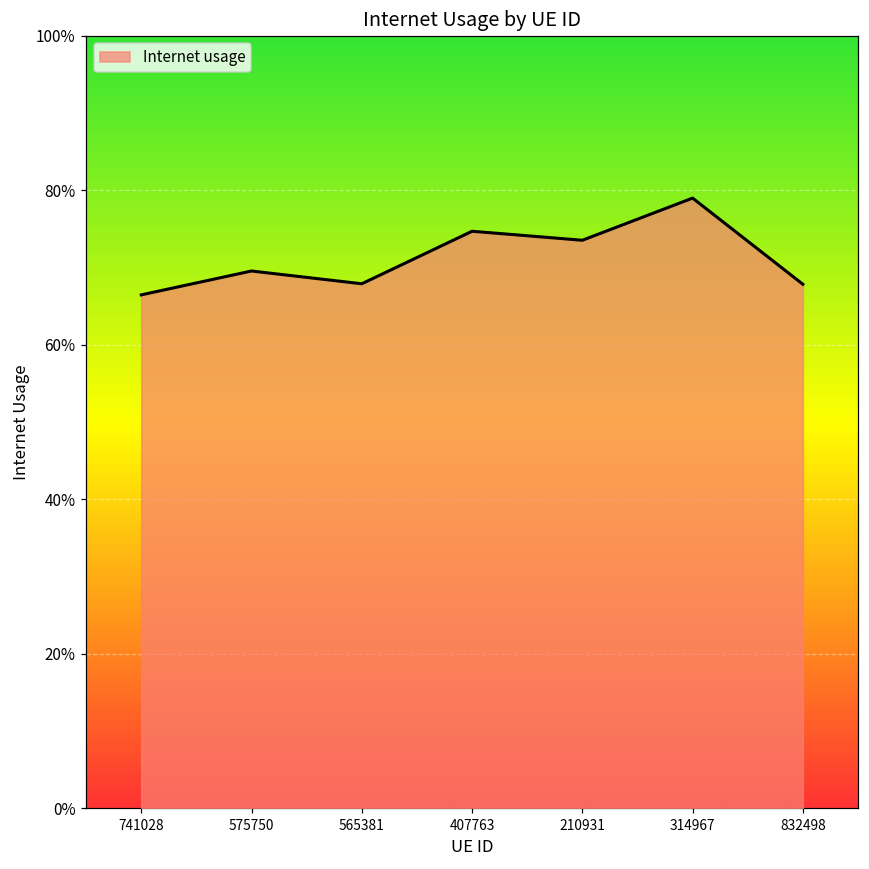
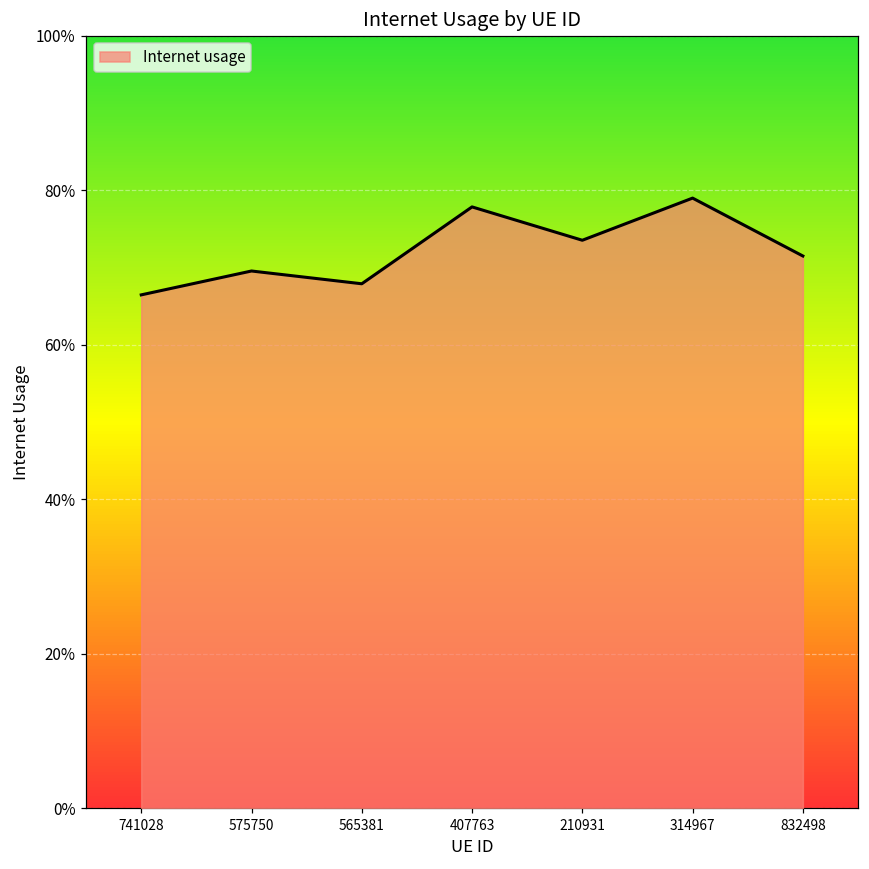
407763: 75% -> 78%
832498: 68% -> 71%
